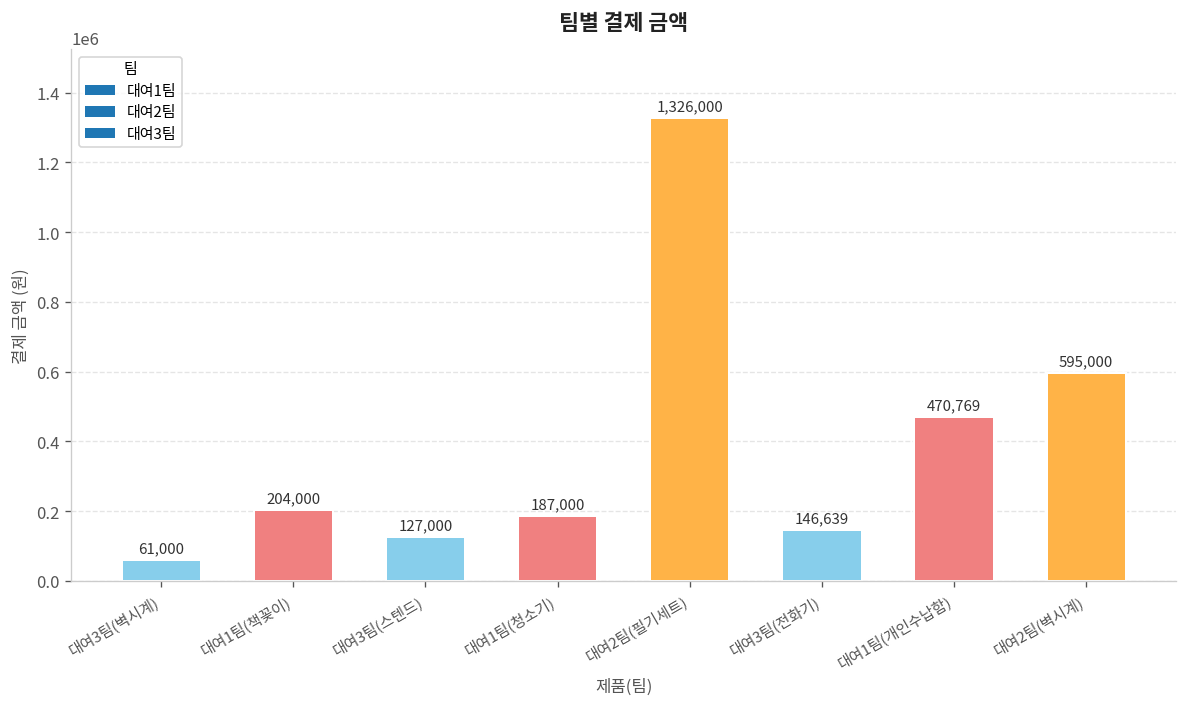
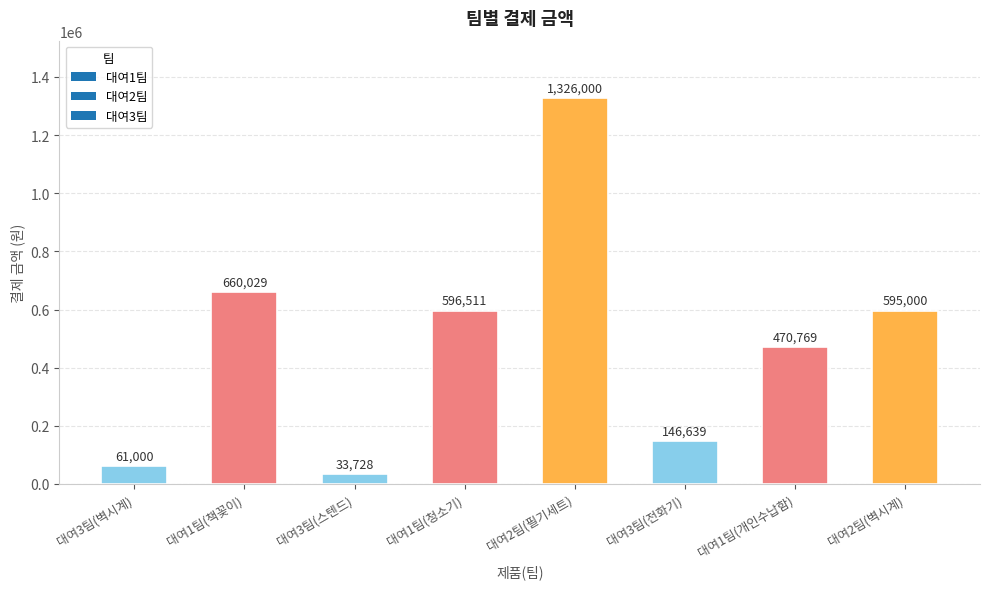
대여1팀(책꽂이): 204,000 -> 660,029
대여3팀(스텐드): 127,000 -> 33,728
대여1팀(청소기): 187,000 -> 596,511
